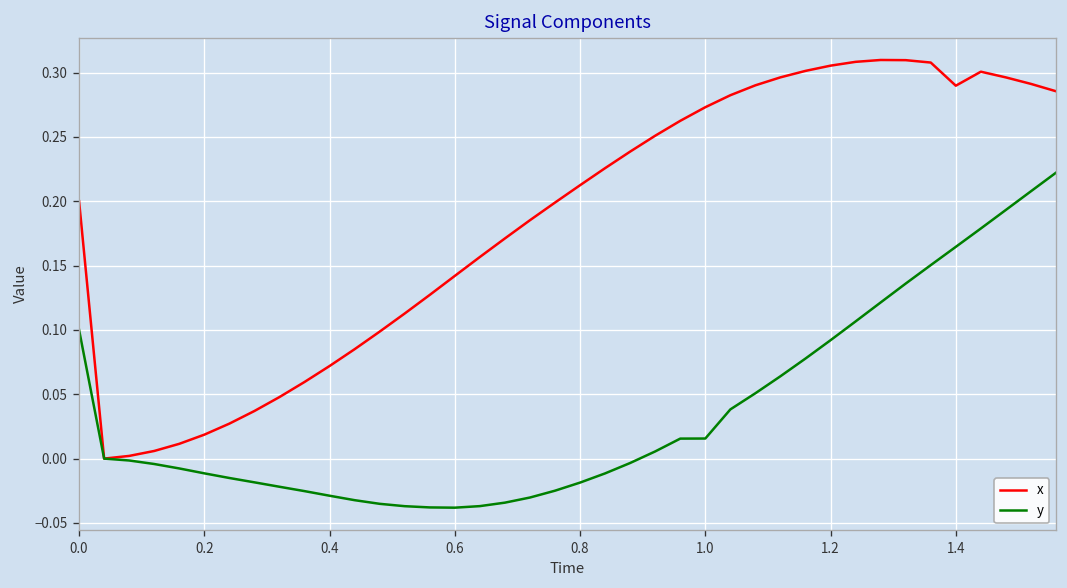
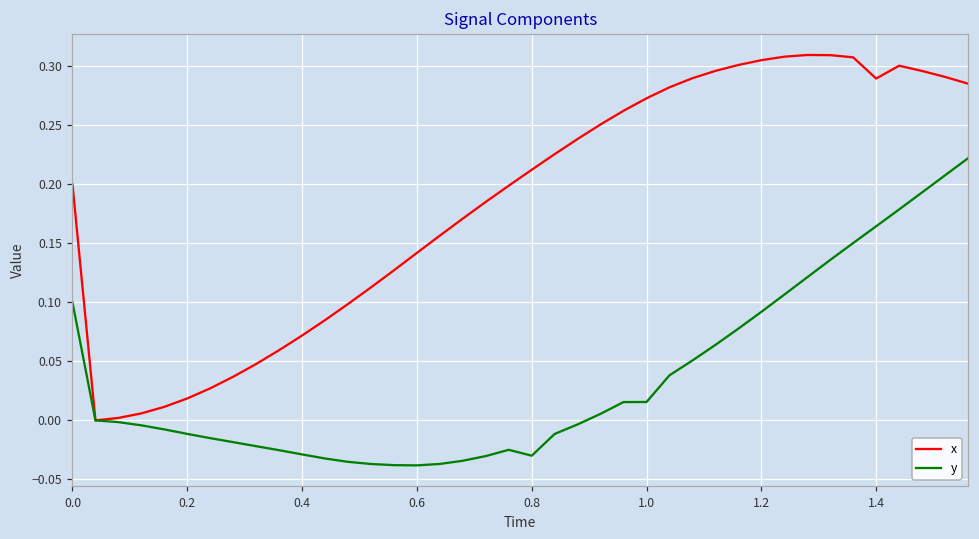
y, 0.8: -0.019 -> -0.030
